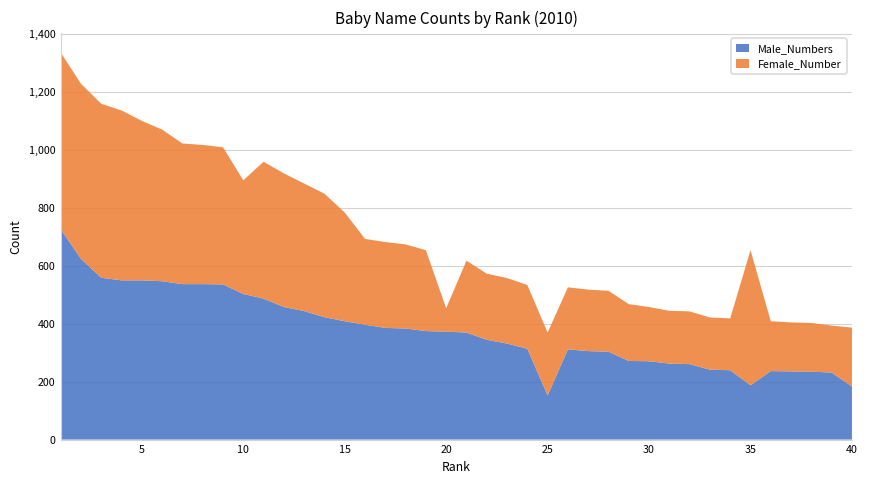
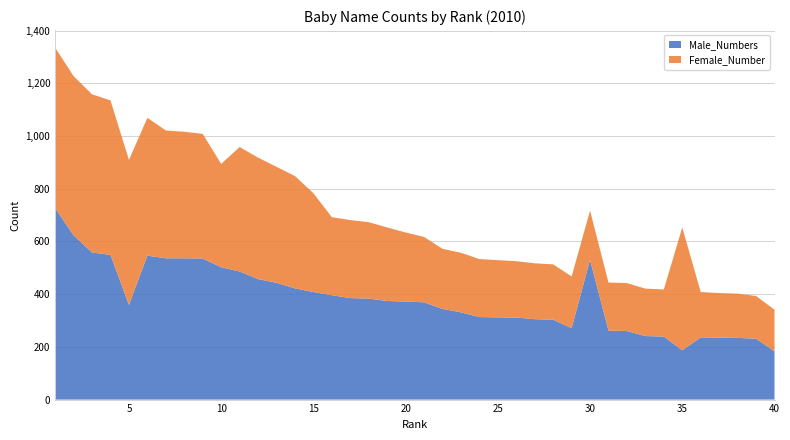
Male_Numbers, 5: 550 -> 360
Female_Number, 20: 80 -> 260
Male_Numbers, 25: 150 -> 310
Male_Numbers, 30: 270 -> 530
Female_Number, 40: 200 -> 160
